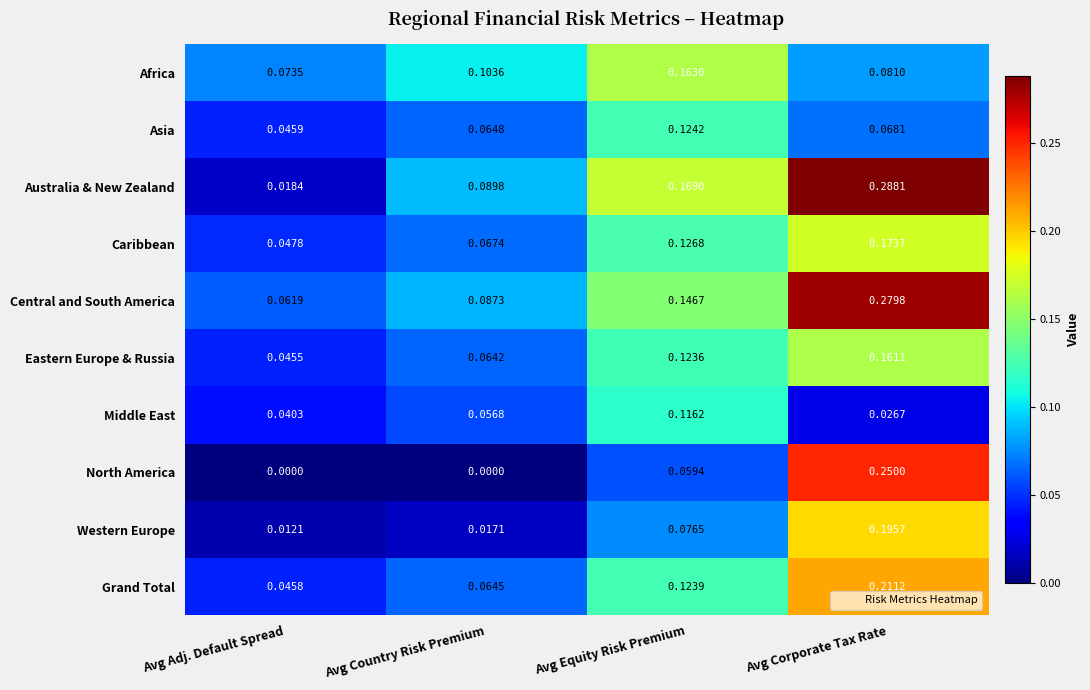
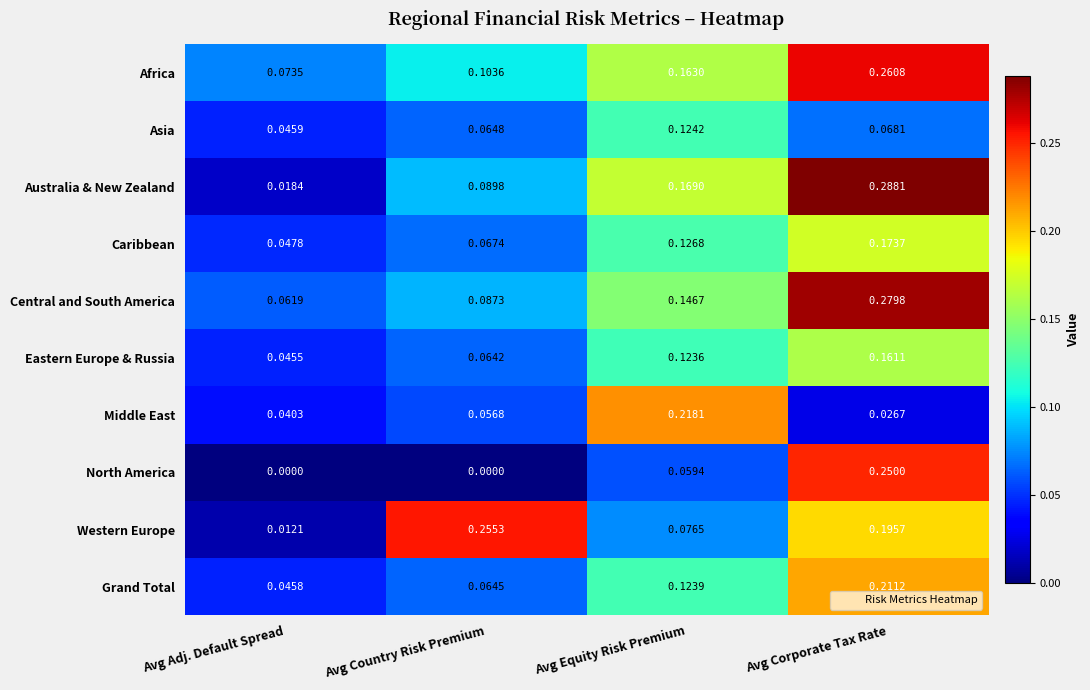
Africa, Avg Corporate Tax Rate: 0.0810 -> 0.2608
Middle East, Avg Equity Risk Premium: 0.1162 -> 0.2181
Western Europe, Avg Country Risk Premium: 0.0171 -> 0.2553
